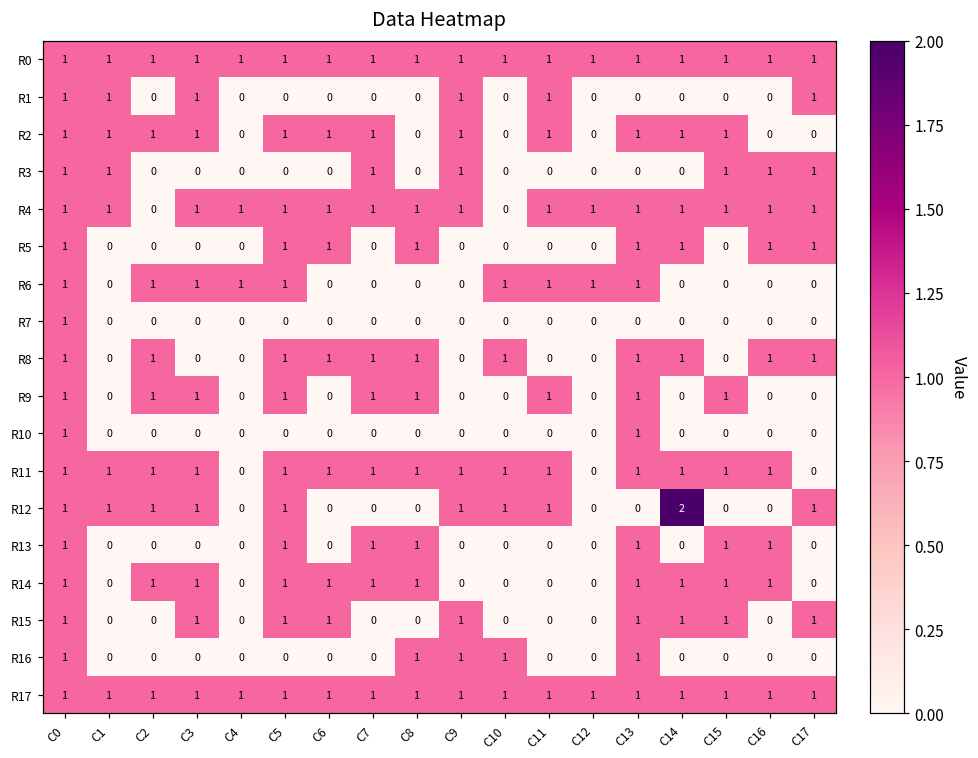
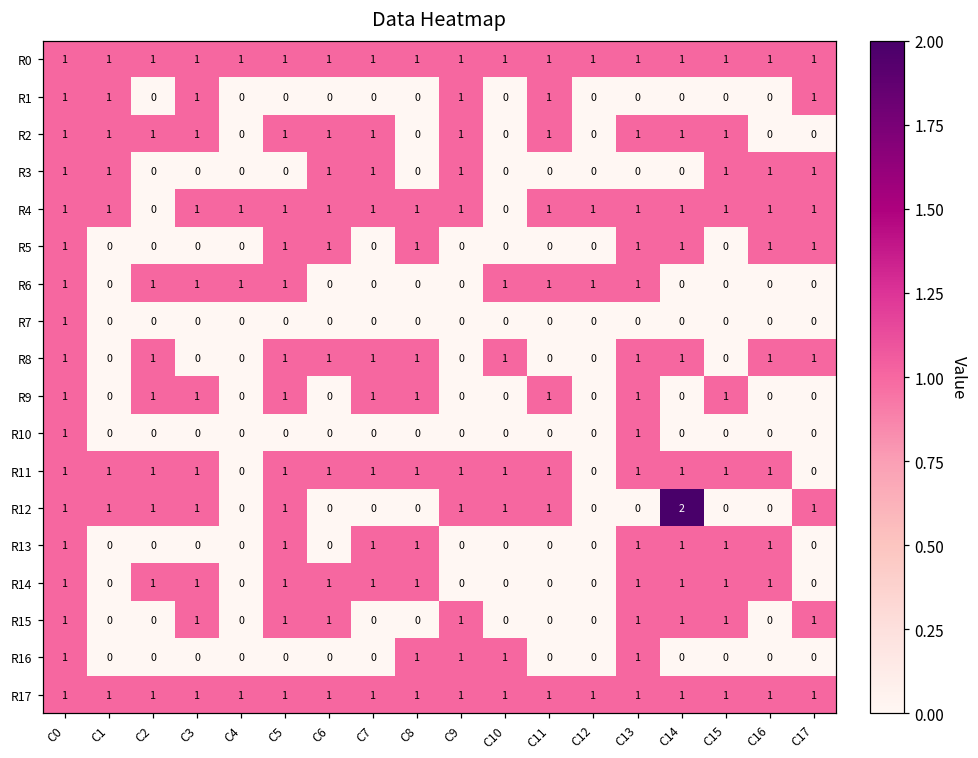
R3, C6: 0 -> 1
R13, C14: 0 -> 1
